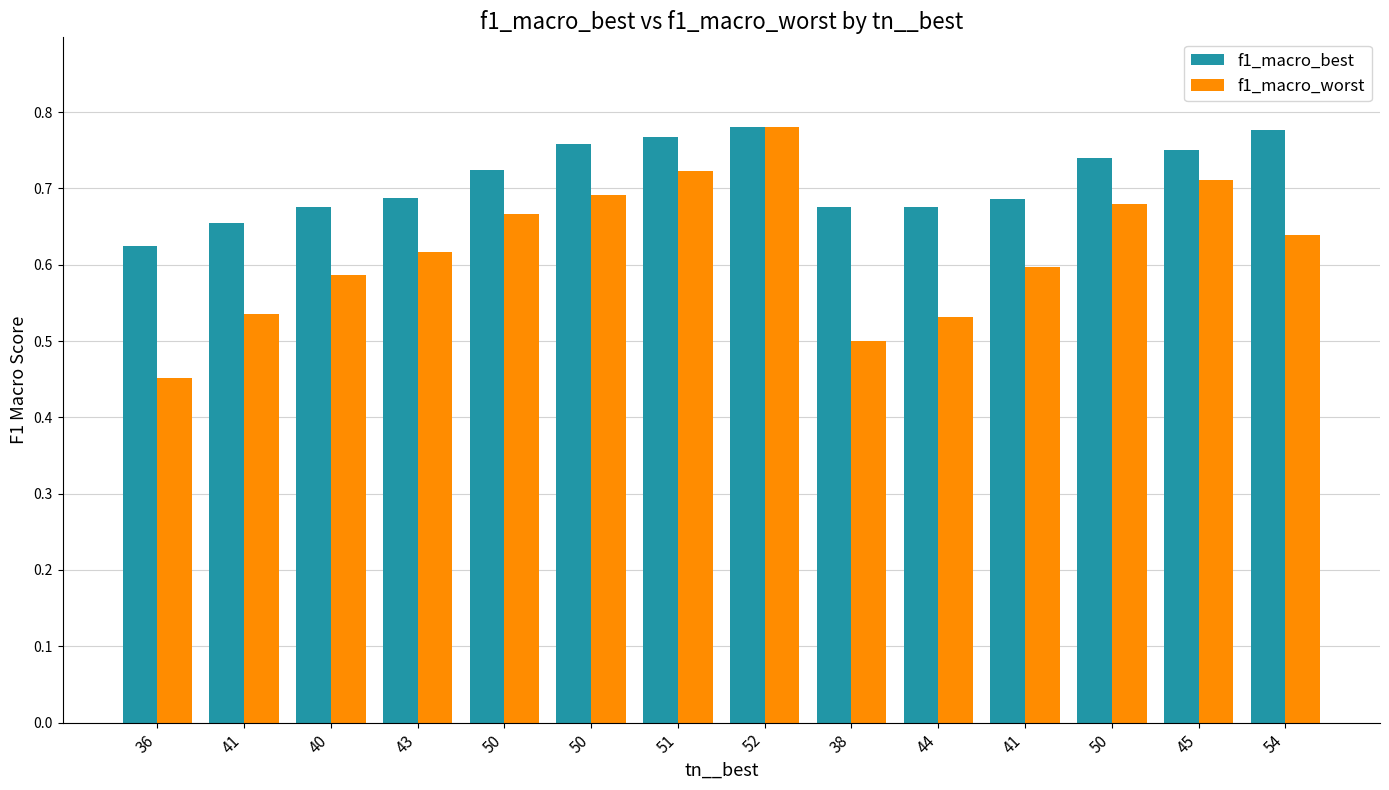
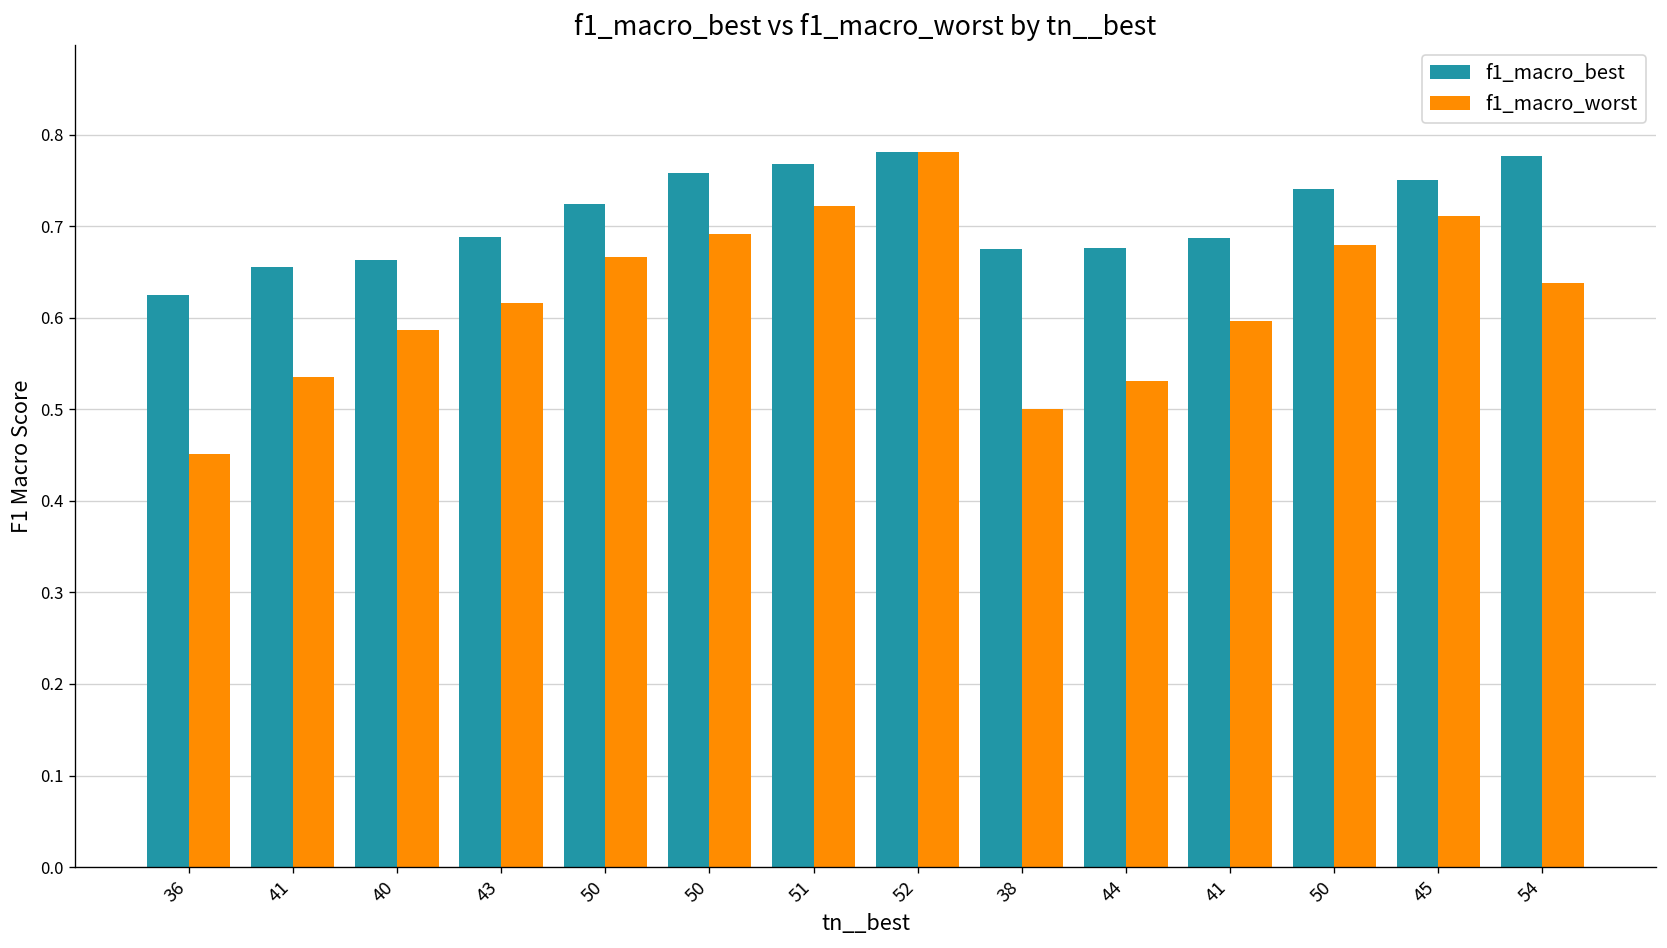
f1_macro_best, 40: 0.68 -> 0.66
